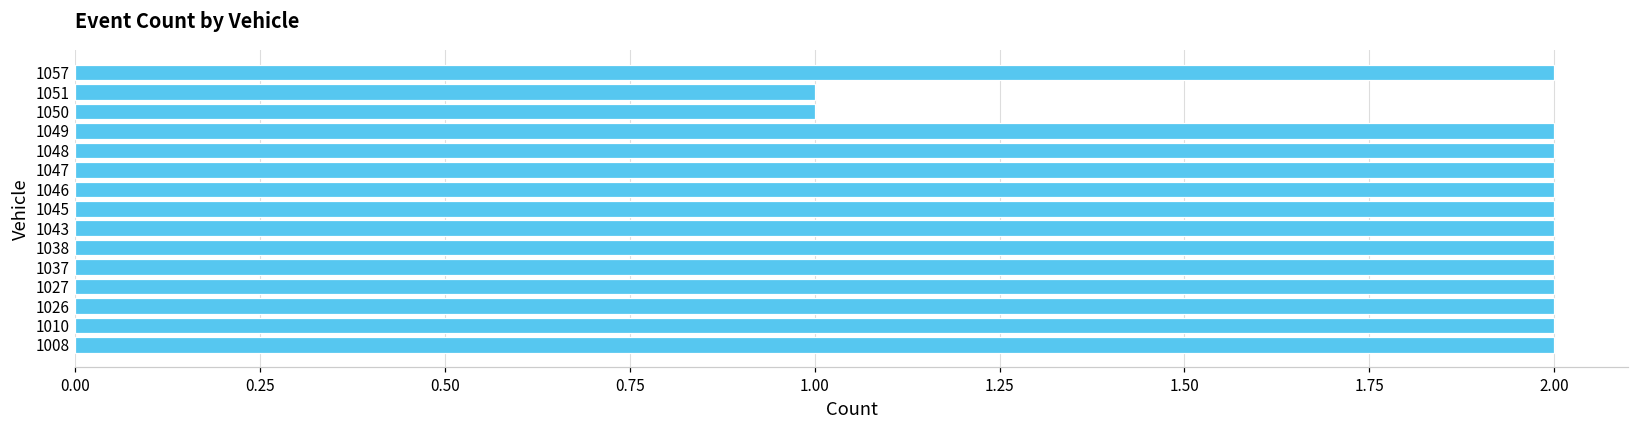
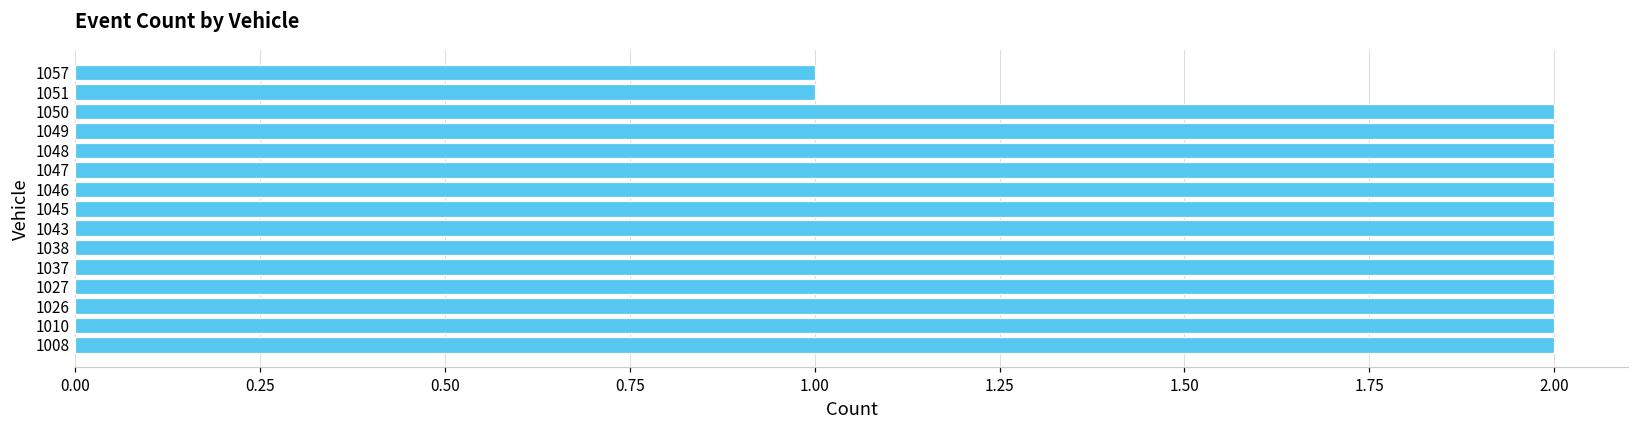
1057: 2 -> 1
1050: 1 -> 2
